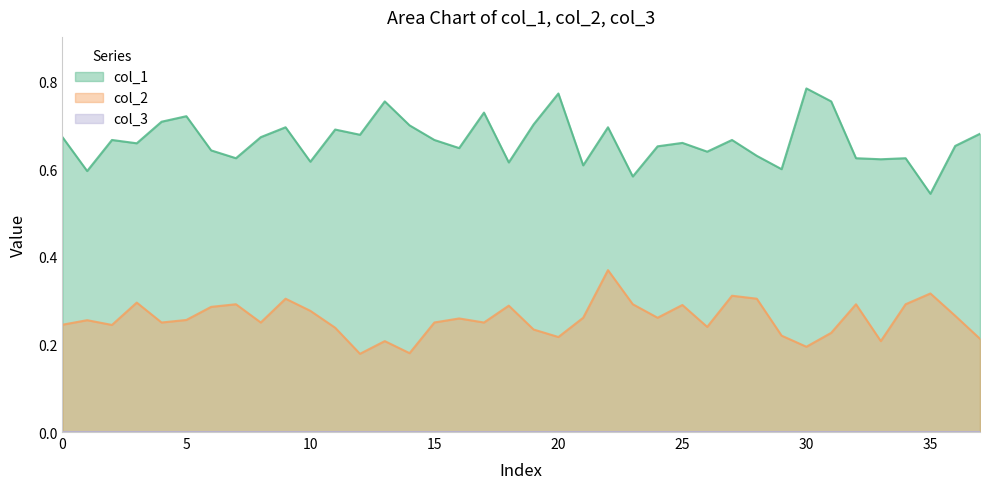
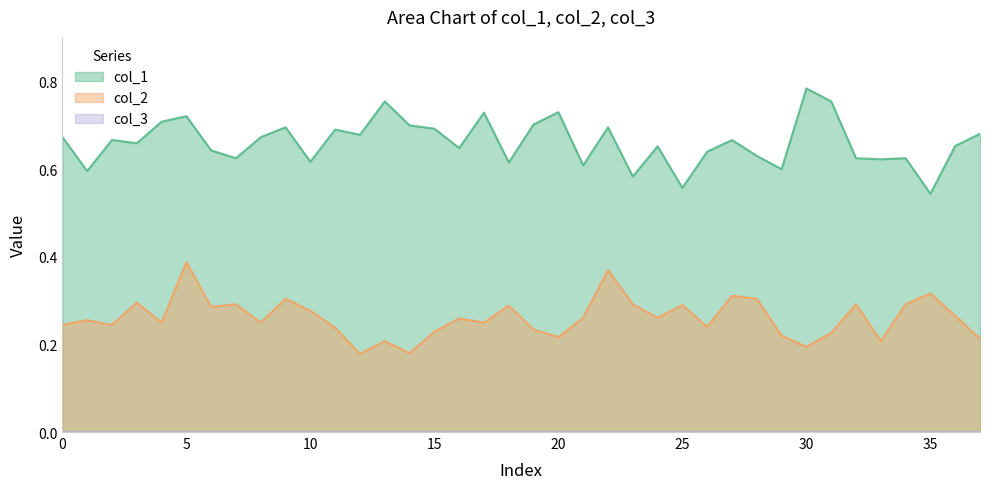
col_2, 5: 0.26 -> 0.39
col_1, 15: 0.67 -> 0.69
col_2, 15: 0.25 -> 0.23
col_1, 20: 0.77 -> 0.73
col_1, 25: 0.66 -> 0.56
